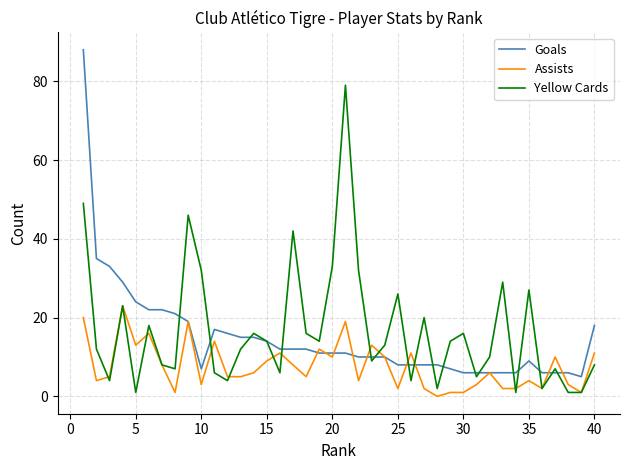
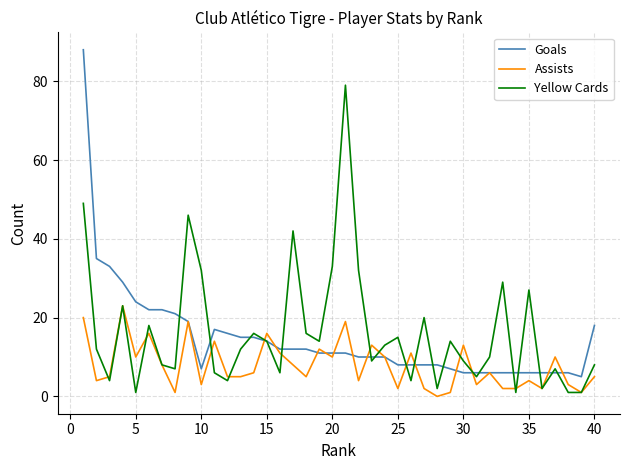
Assists, 5: 13 -> 10
Assists, 15: 9 -> 16
Yellow Cards, 25: 26 -> 15
Assists, 30: 1 -> 13
Yellow Cards, 30: 16 -> 9
Goals, 35: 9 -> 6
Assists, 40: 11 -> 5
